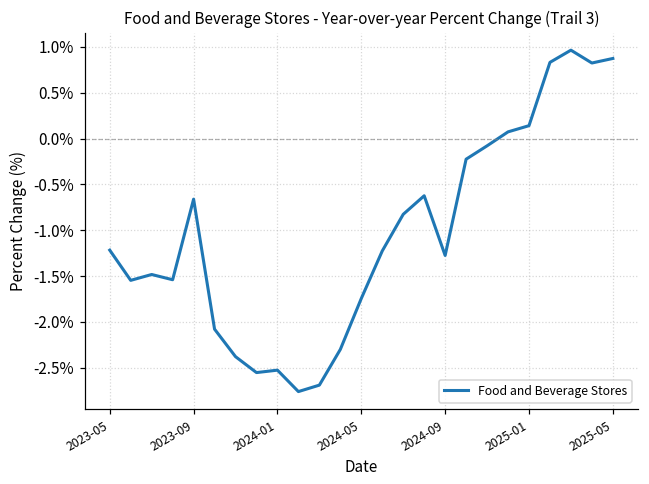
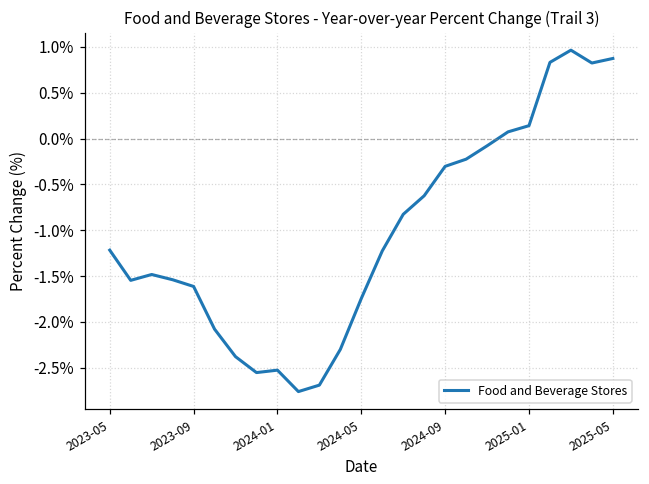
2023-09: -0.7% -> -1.6%
2024-09: -1.3% -> -0.3%
